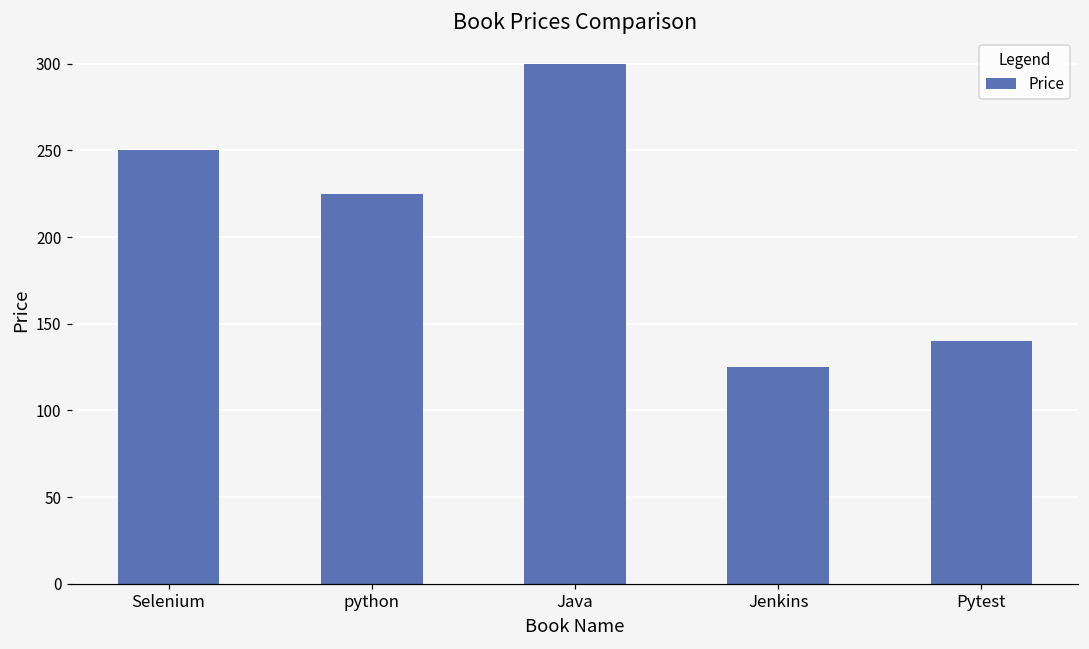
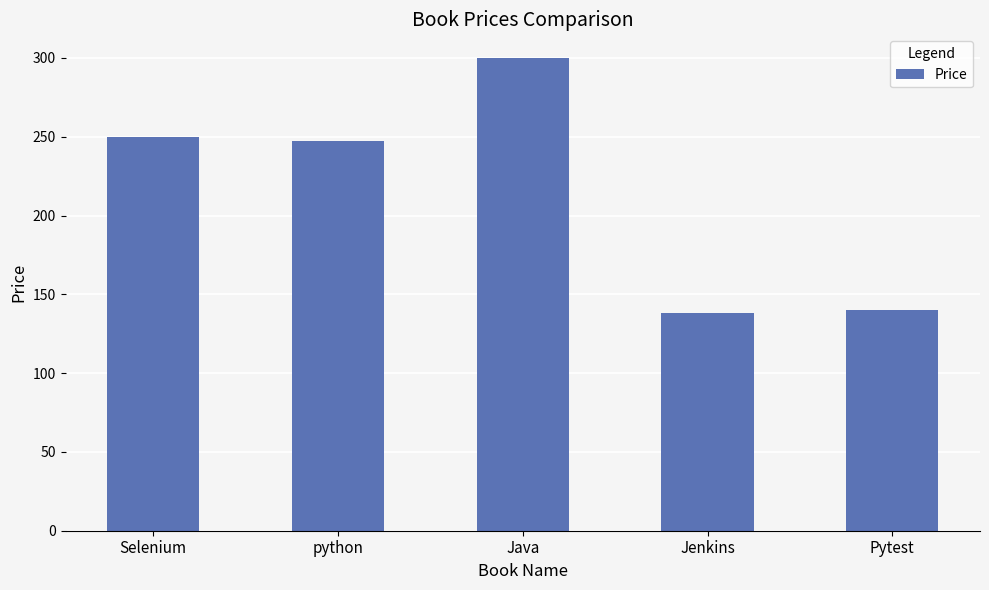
python: 225 -> 247
Jenkins: 125 -> 138
